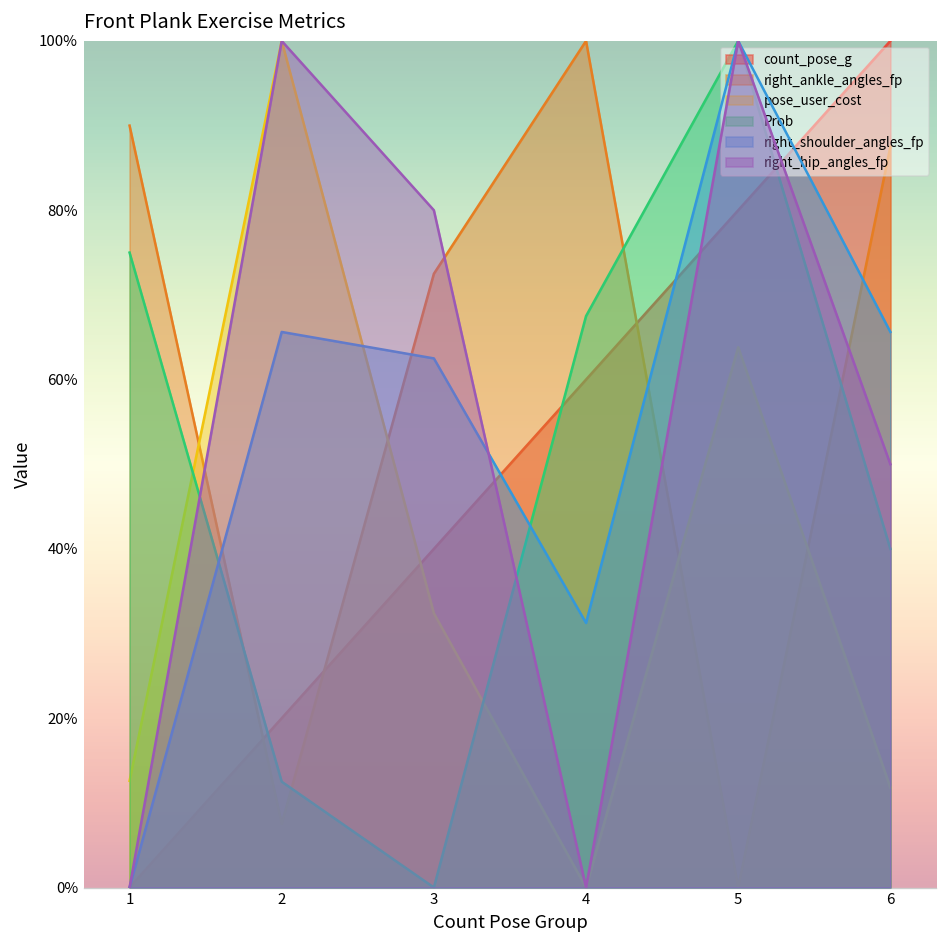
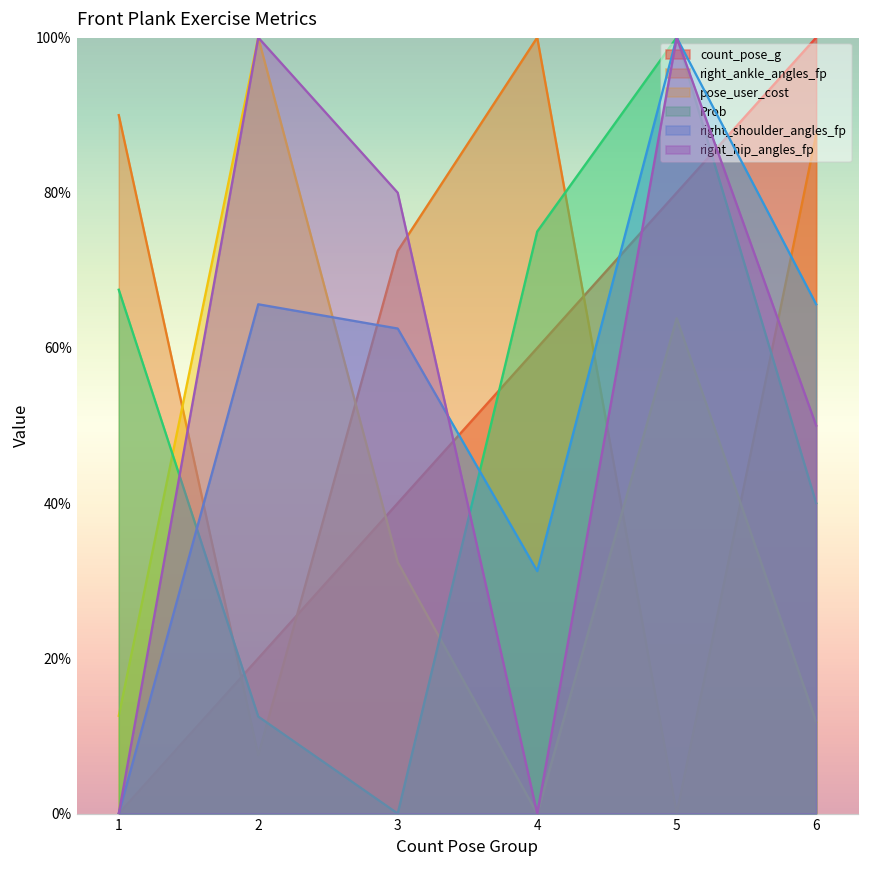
Prob, 1: 75% -> 68%
Prob, 4: 68% -> 75%
